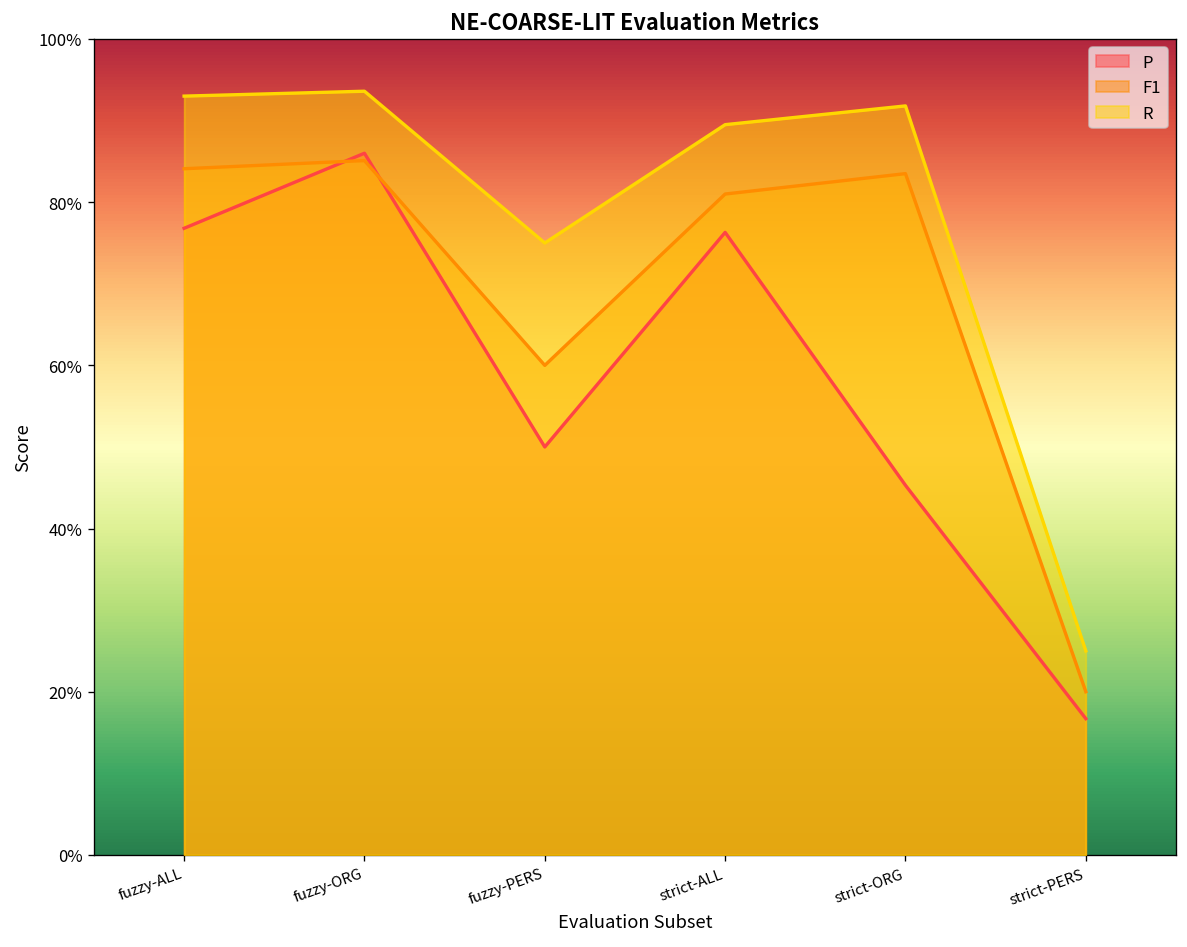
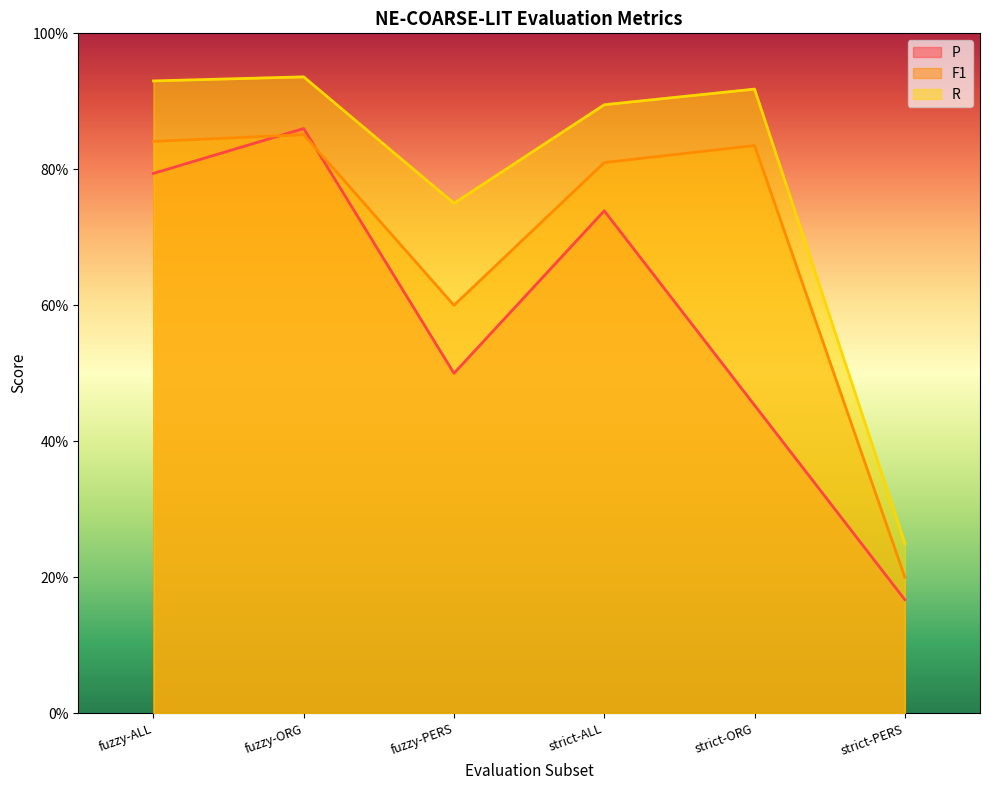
P, fuzzy-ALL: 77% -> 79%
P, strict-ALL: 76% -> 74%
